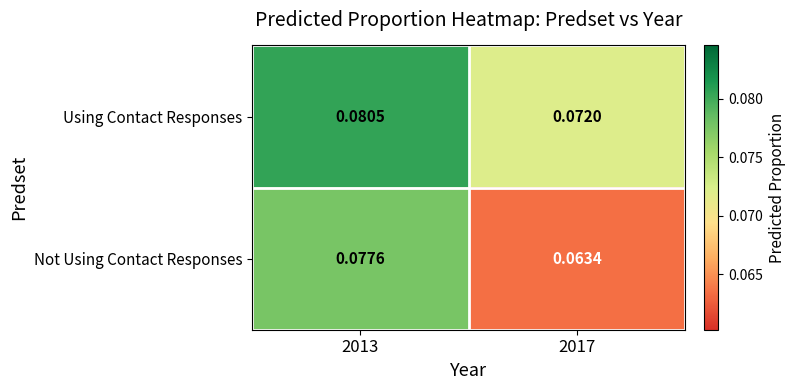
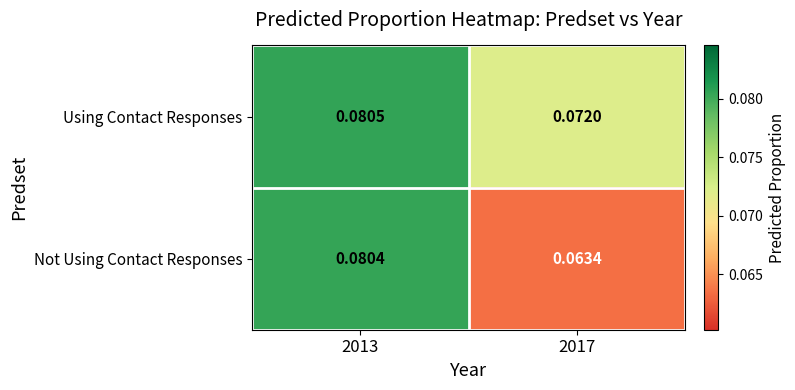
Not Using Contact Responses, 2013: 0.0776 -> 0.0804
